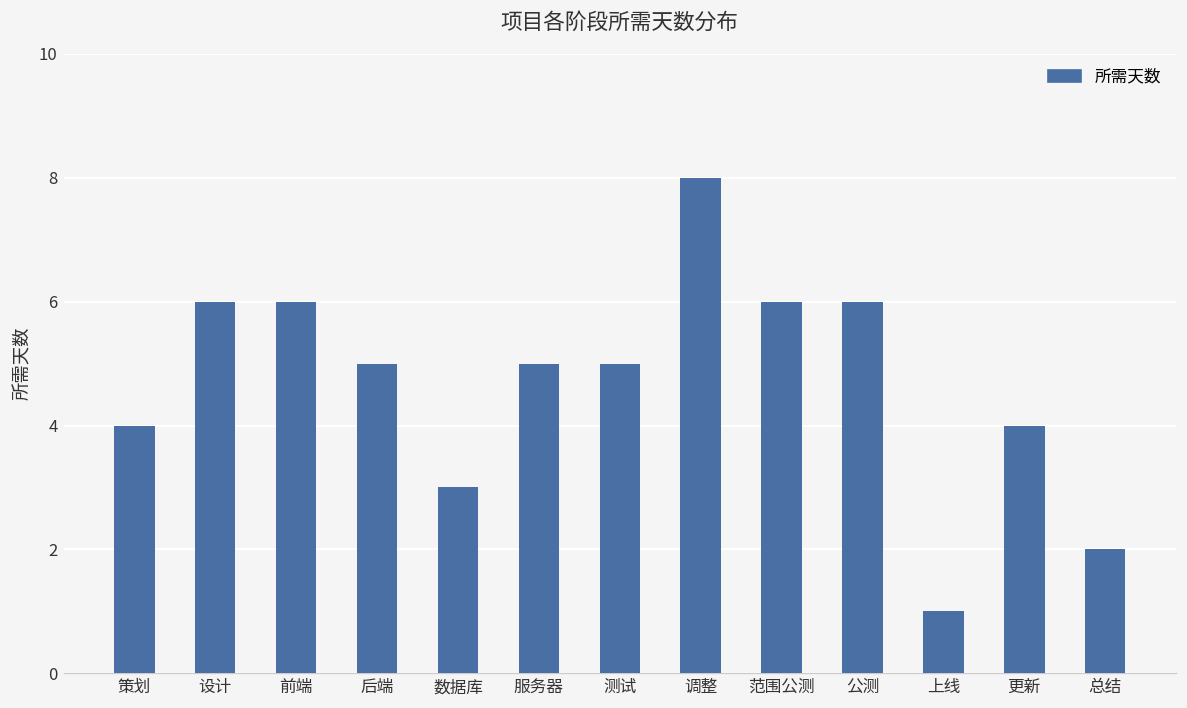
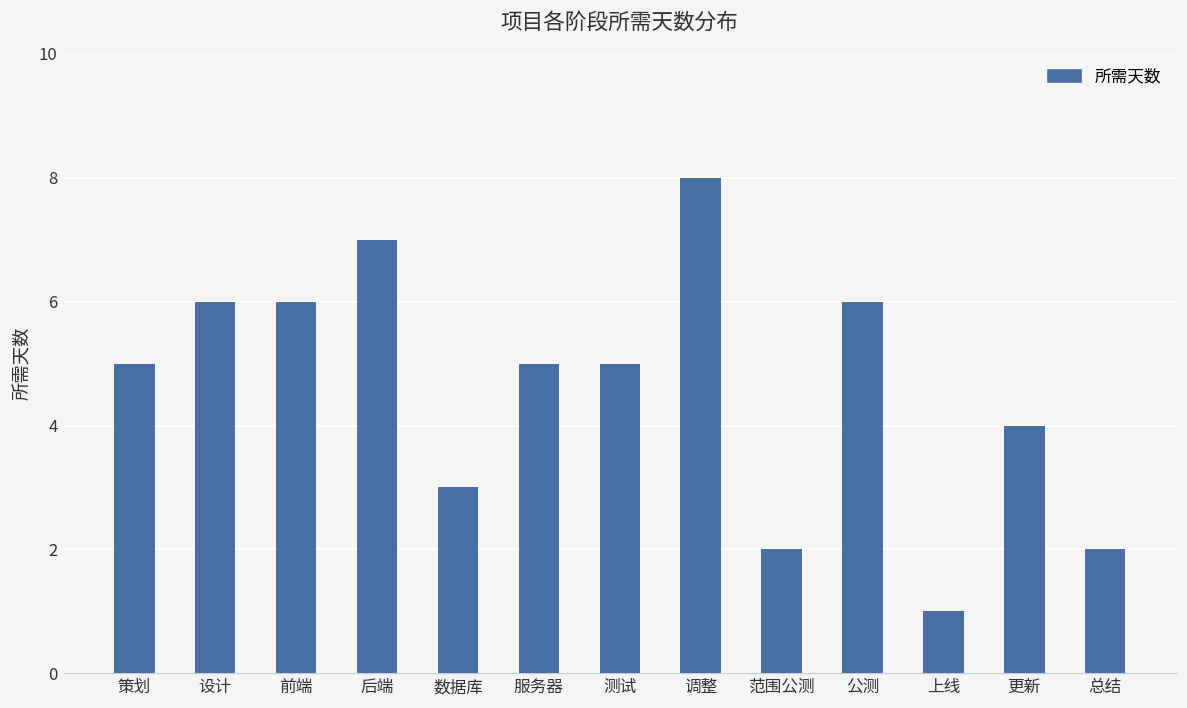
策划: 4 -> 5
后端: 5 -> 7
范围公测: 6 -> 2
